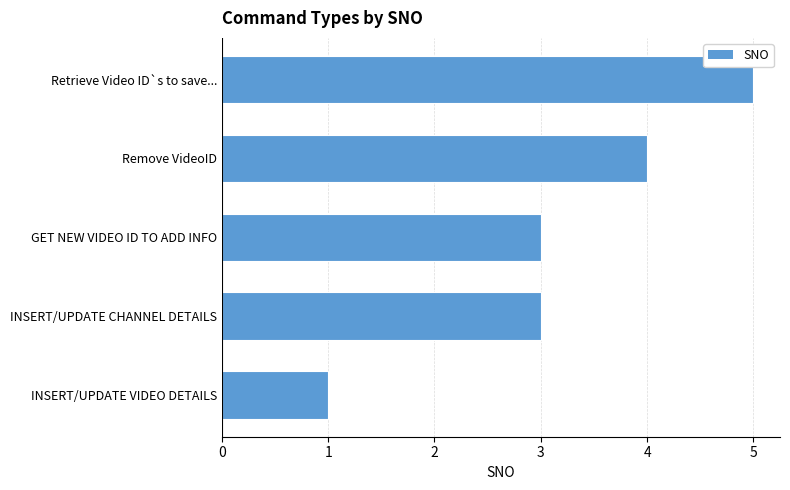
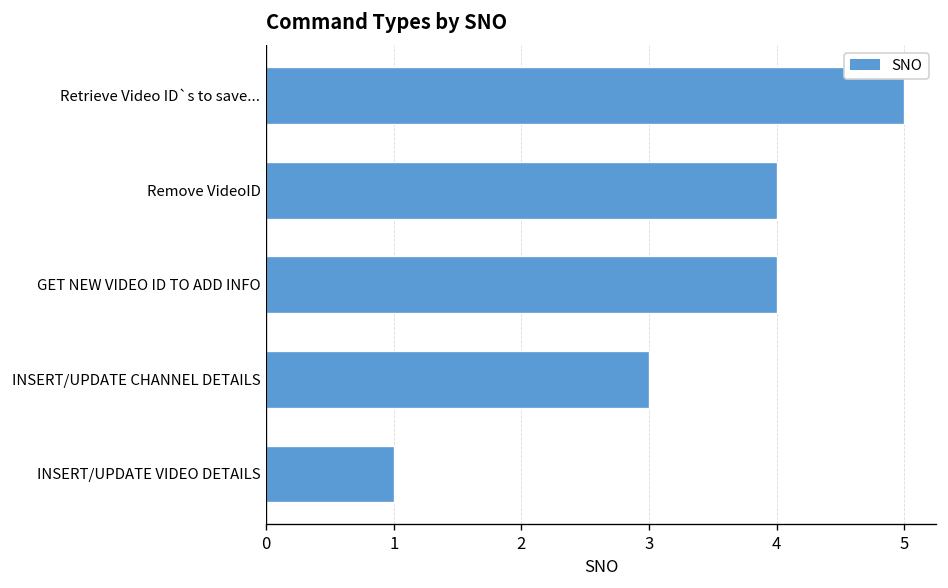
GET NEW VIDEO ID TO ADD INFO: 3 -> 4
